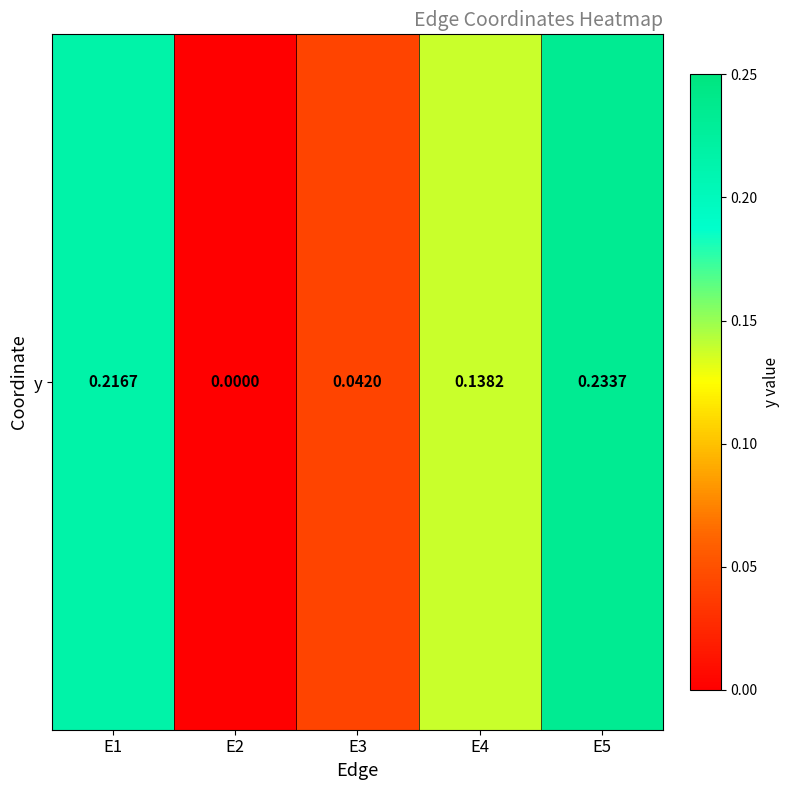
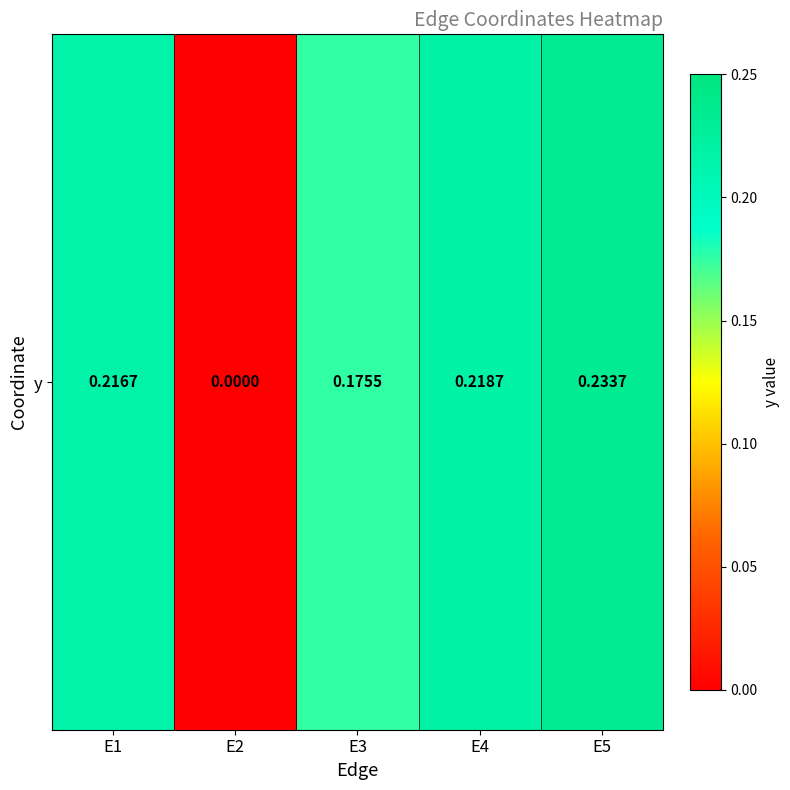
y, E3: 0.0420 -> 0.1755
y, E4: 0.1382 -> 0.2187
